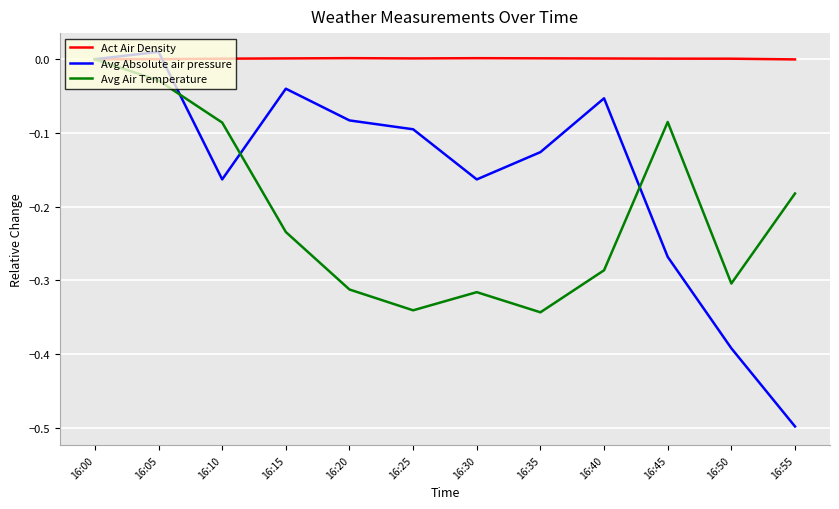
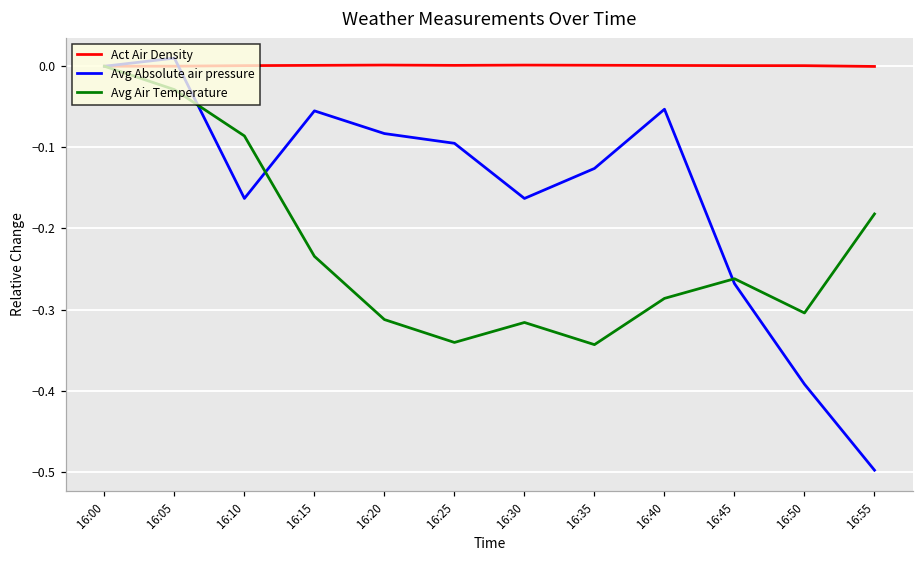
Avg Absolute air pressure, 16:15: -0.04 -> -0.06
Avg Air Temperature, 16:45: -0.09 -> -0.26
